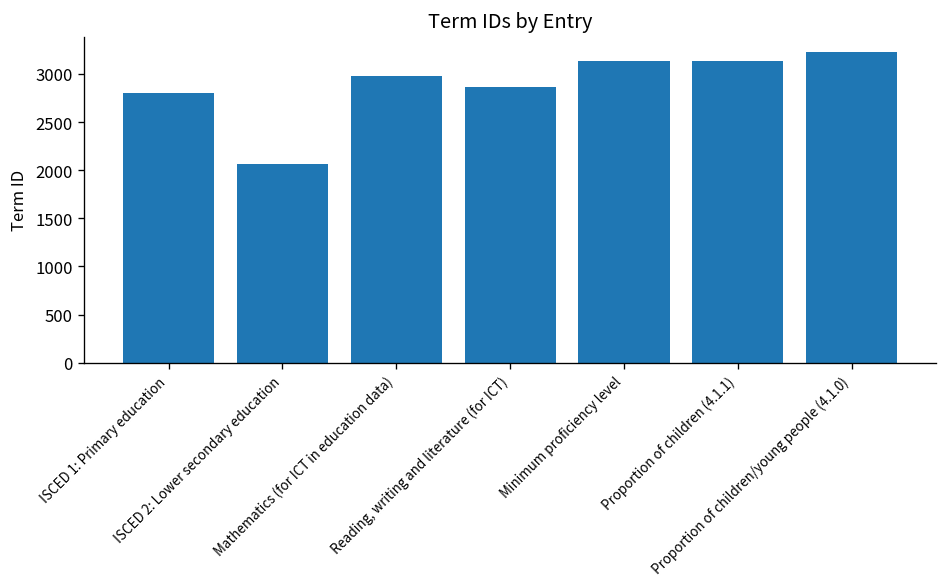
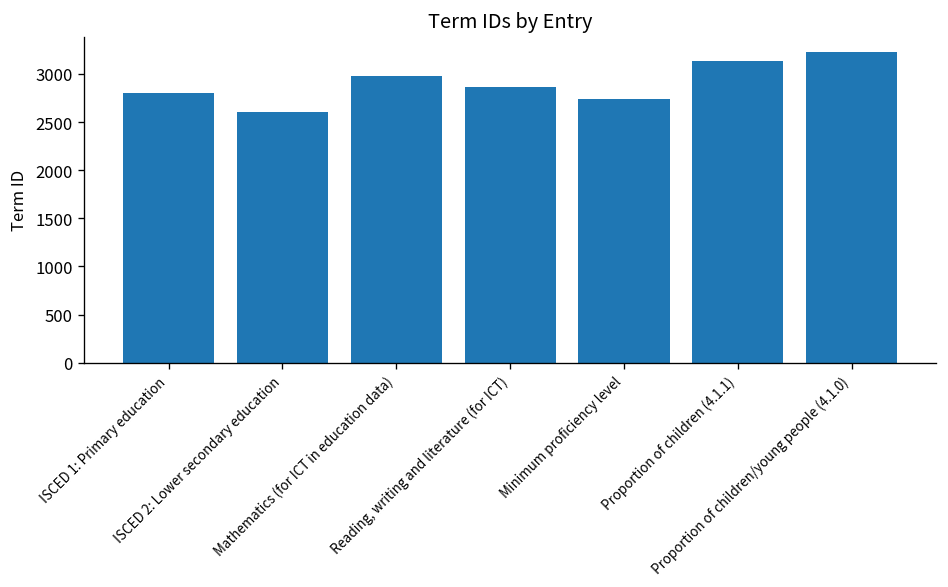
ISCED 2: Lower secondary education: 2100 -> 2600
Minimum proficiency level: 3100 -> 2700
